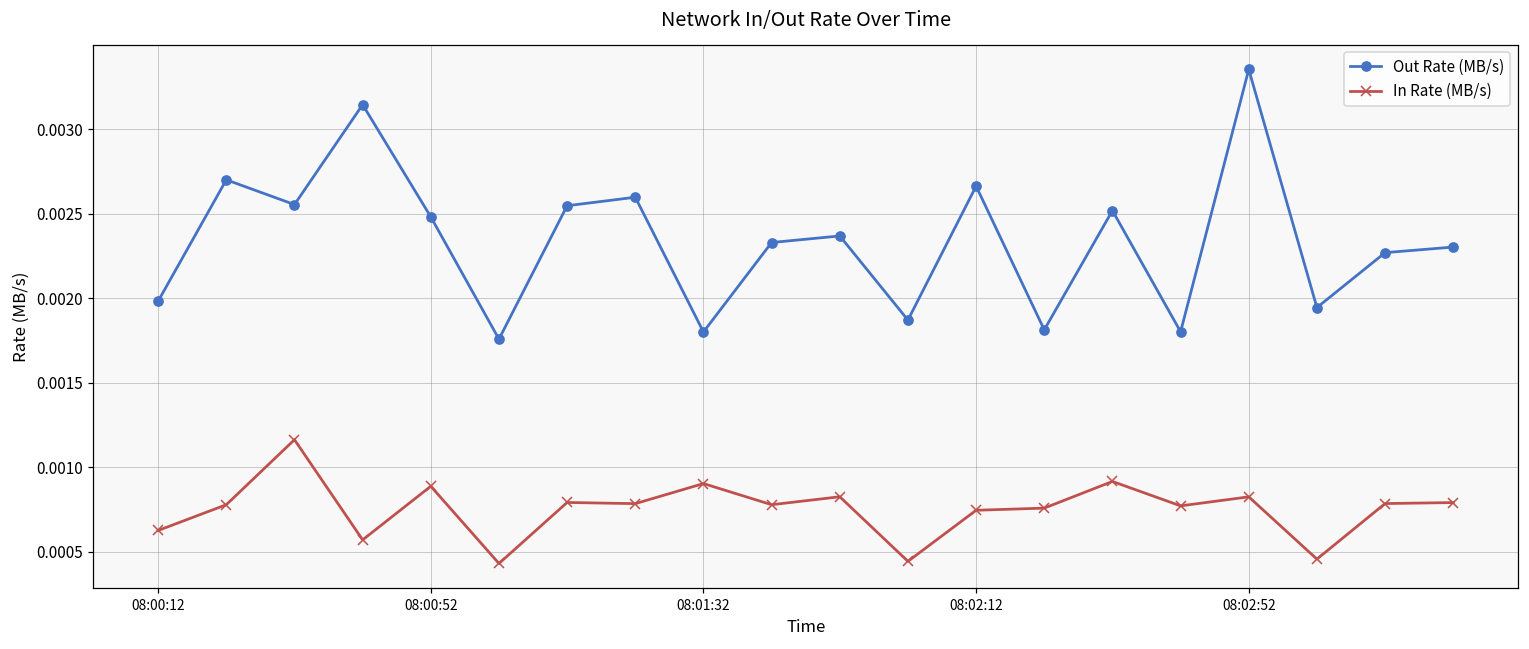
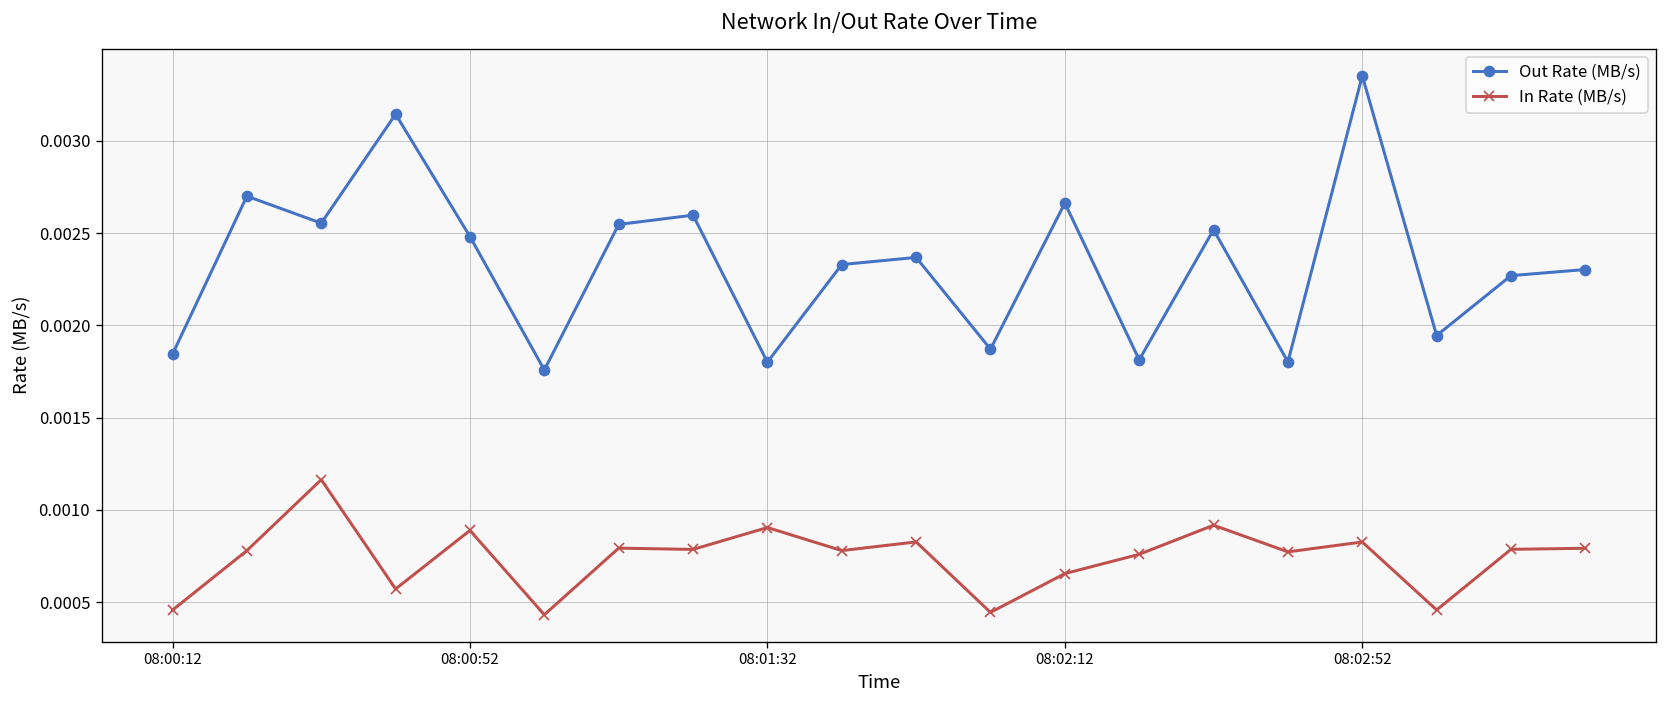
Out Rate (MB/s), 08:00:12: 0.00198 -> 0.00184
In Rate (MB/s), 08:00:12: 0.00063 -> 0.00046
In Rate (MB/s), 08:02:12: 0.00075 -> 0.00065
